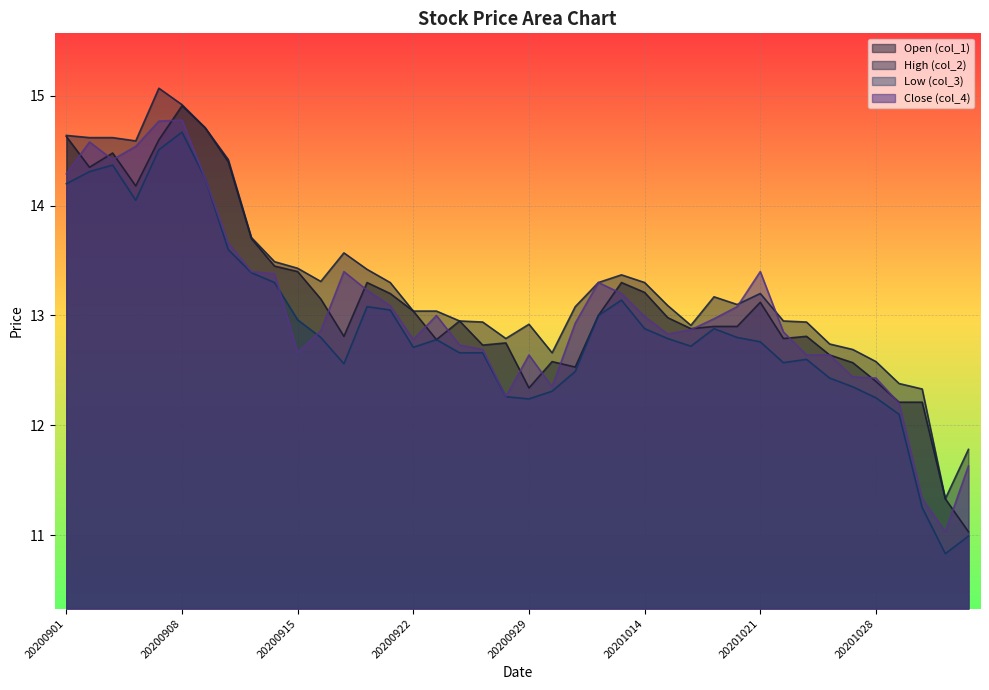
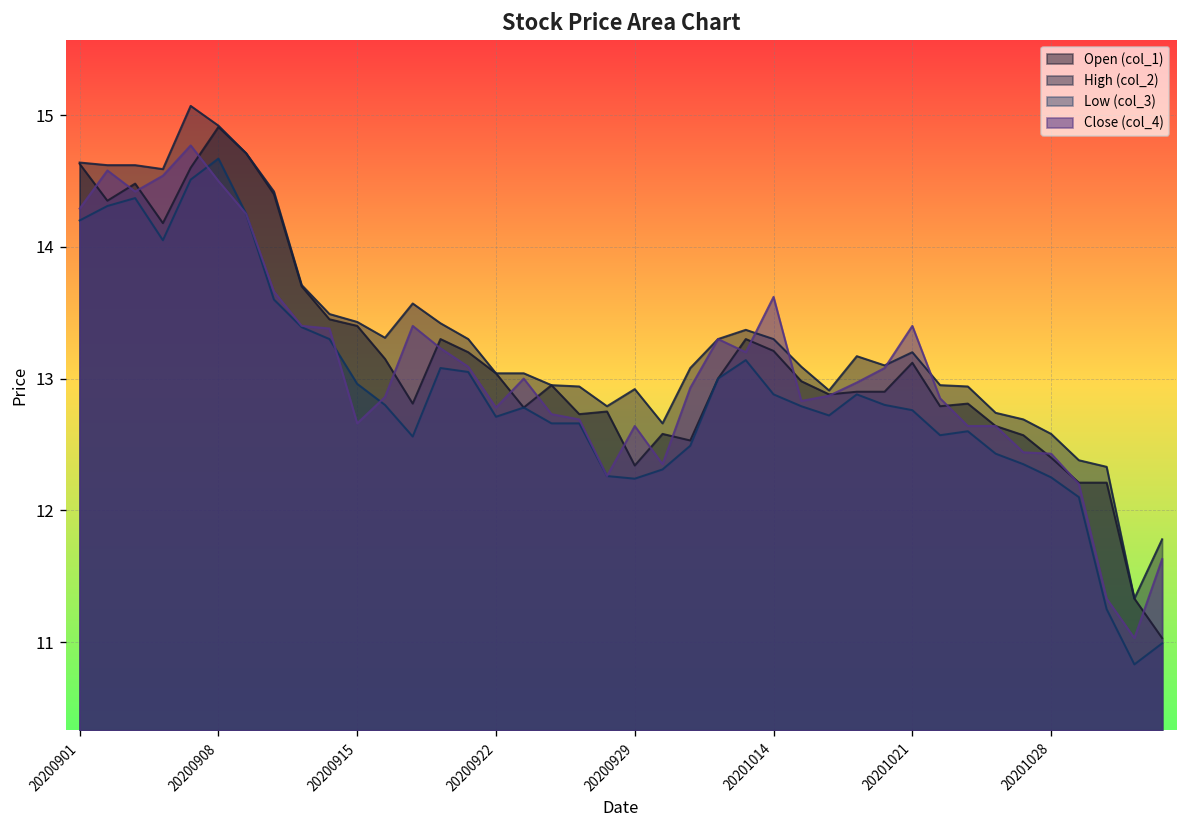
Close (col_4), 20200908: 14.78 -> 14.50
Close (col_4), 20201014: 12.99 -> 13.62
